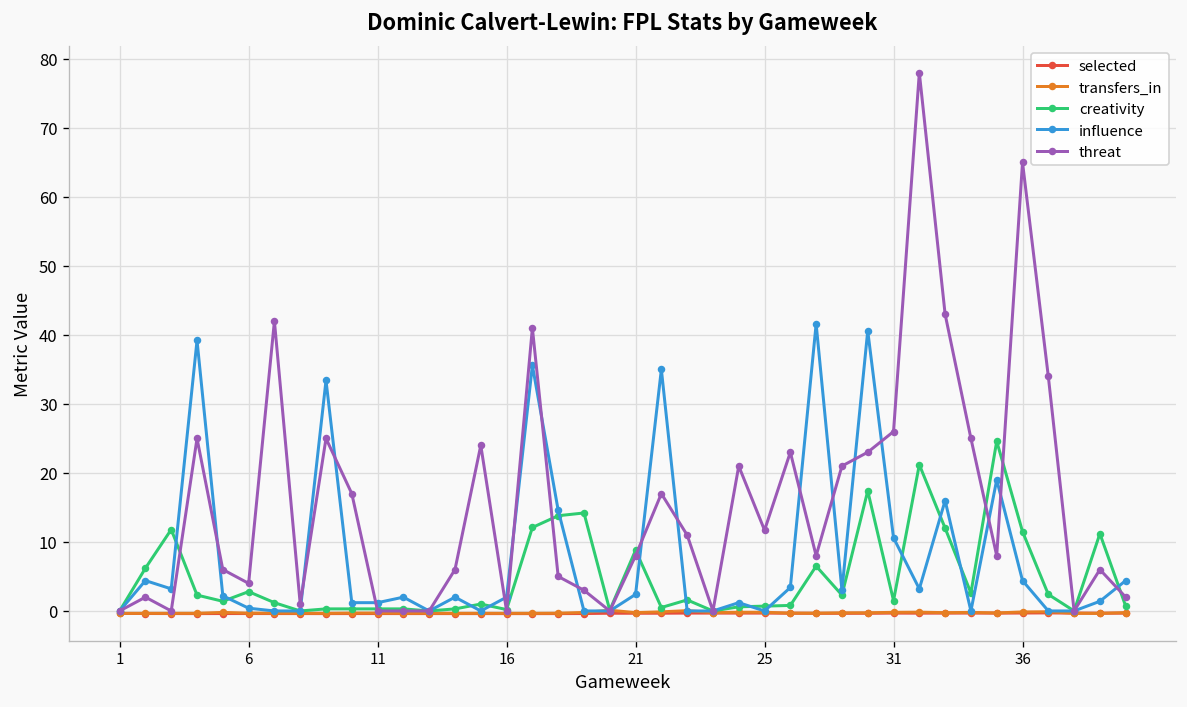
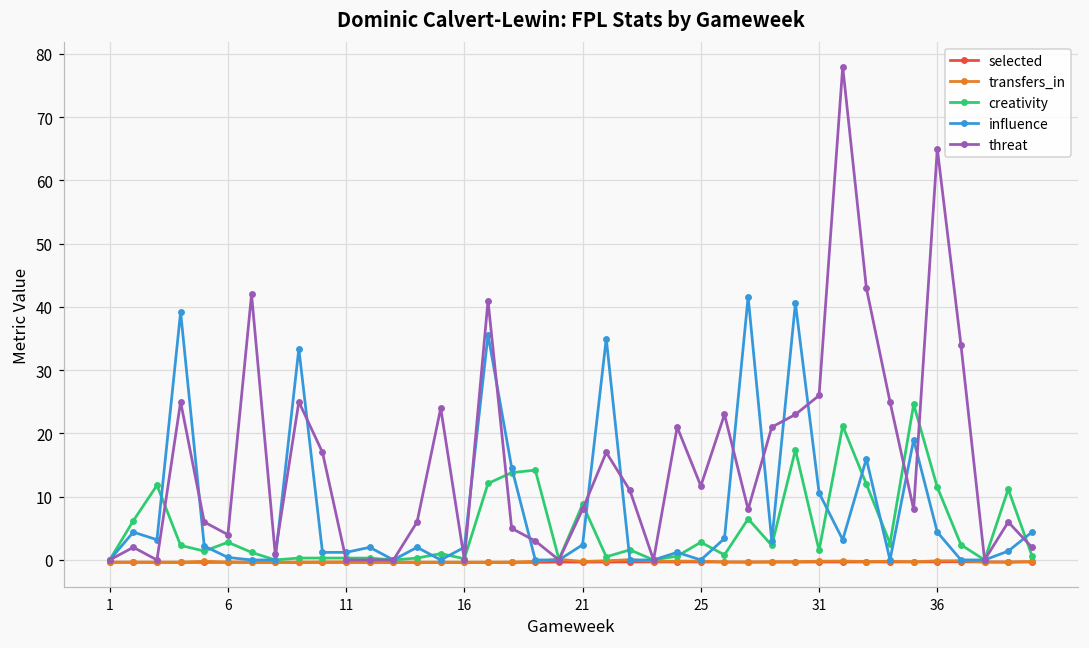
creativity, 25: 1 -> 3
